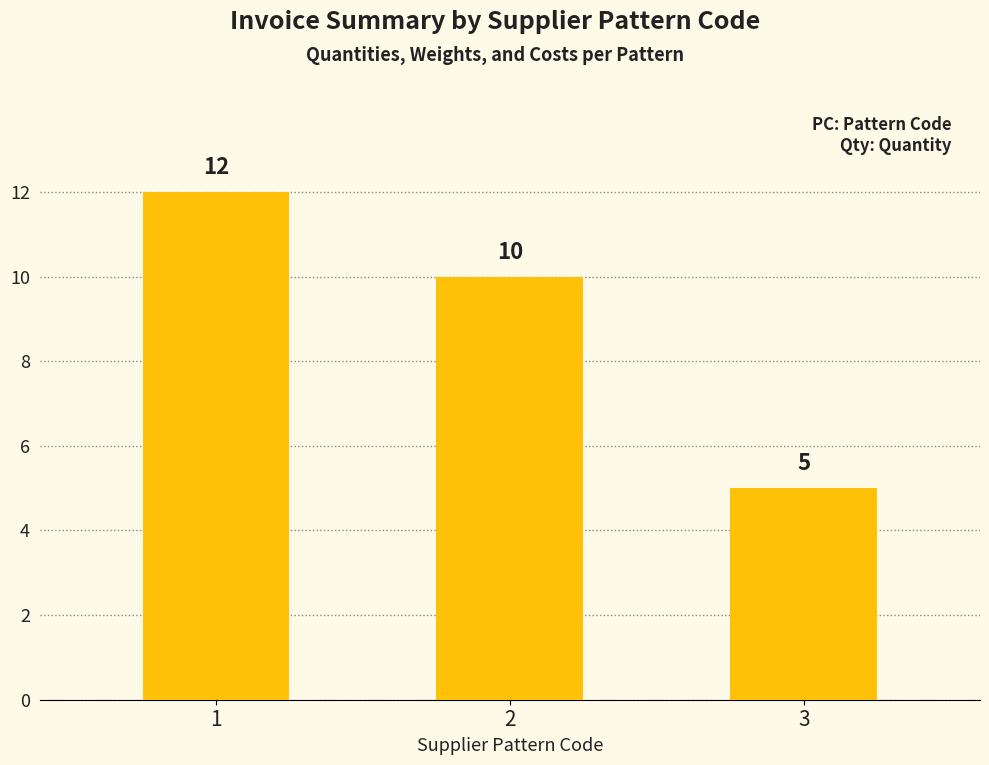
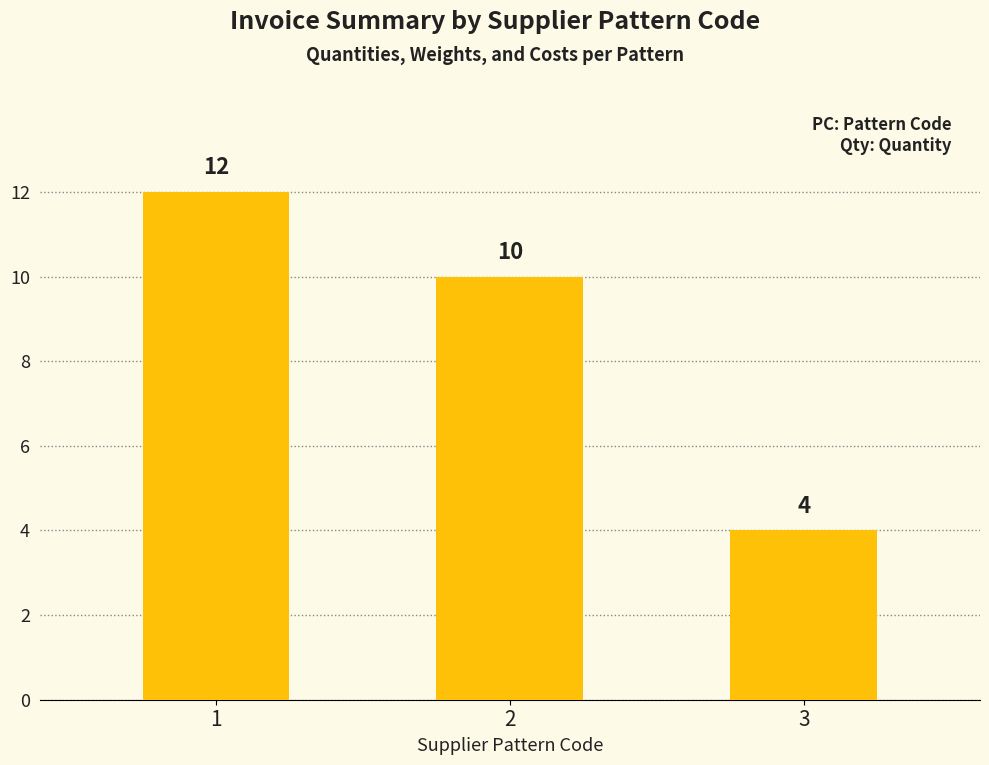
3: 5 -> 4
